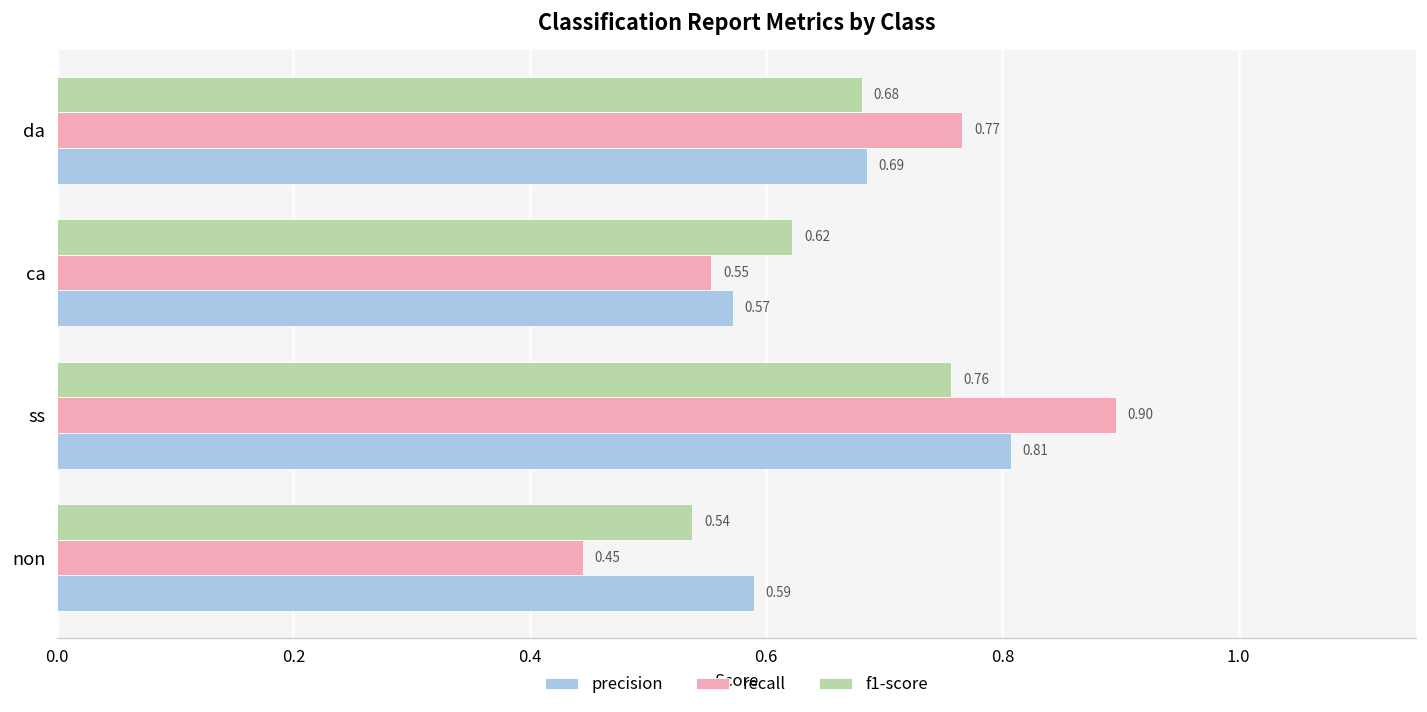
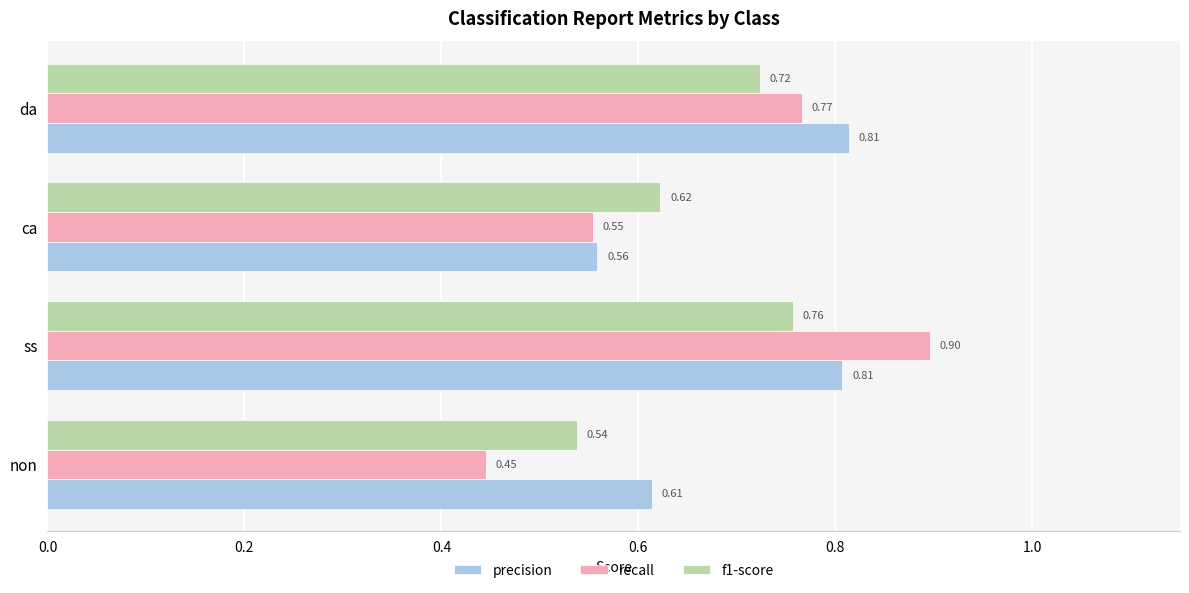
f1-score, da: 0.68 -> 0.72
precision, da: 0.69 -> 0.81
precision, ca: 0.57 -> 0.56
precision, non: 0.59 -> 0.61
